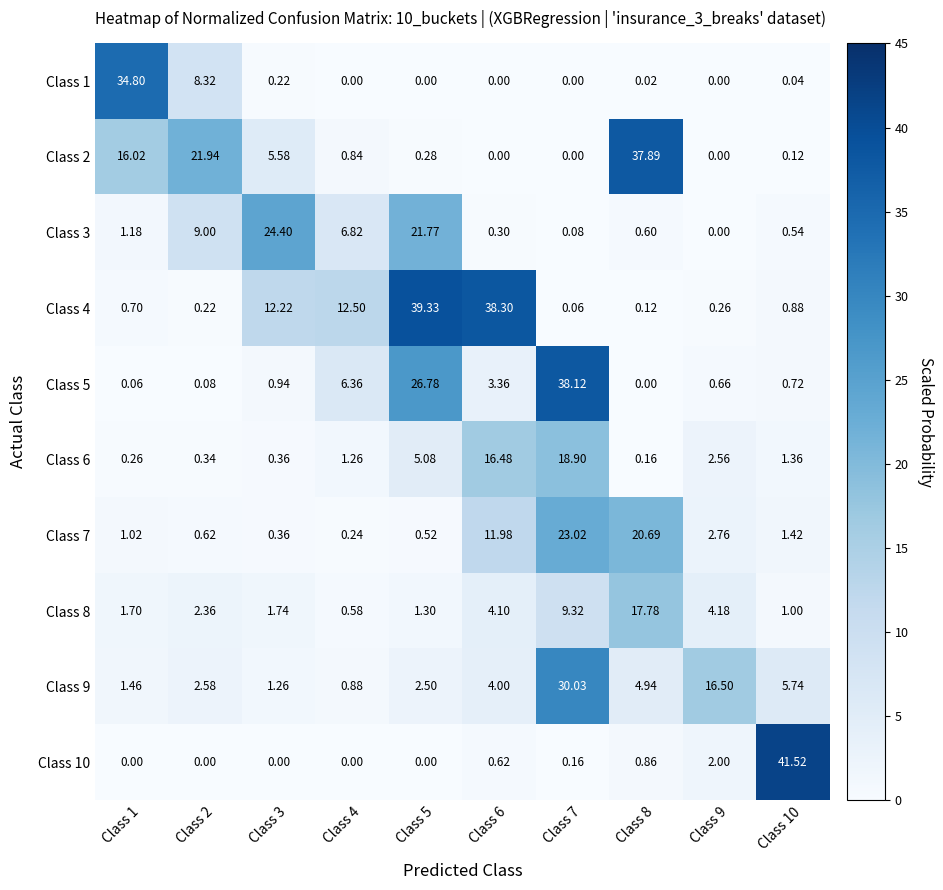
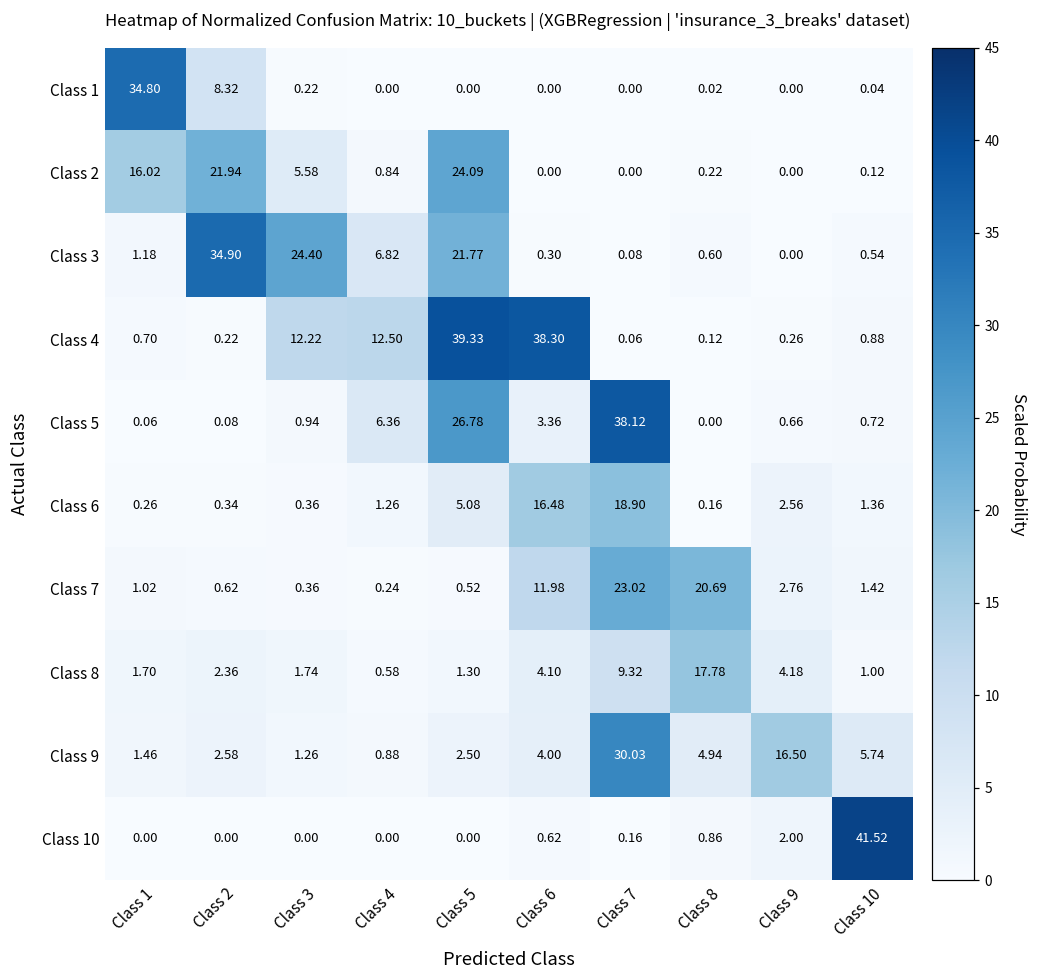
Class 2, Class 5: 0.28 -> 24.09
Class 2, Class 8: 37.89 -> 0.22
Class 3, Class 2: 9.00 -> 34.90
